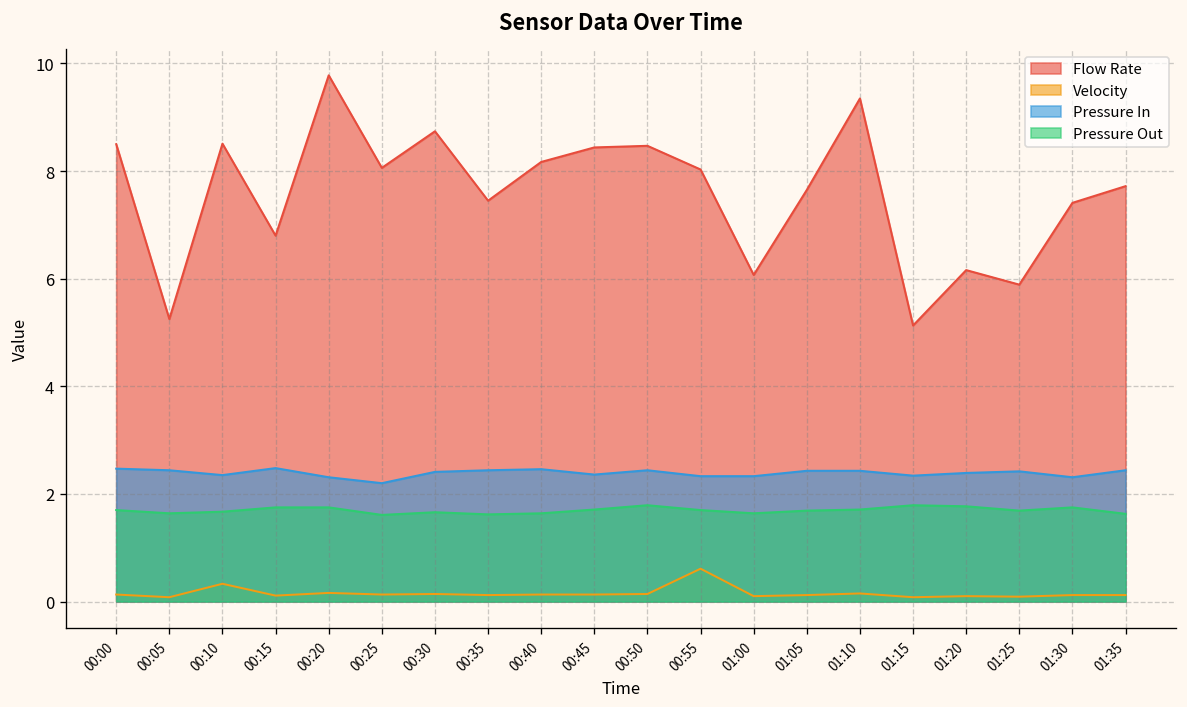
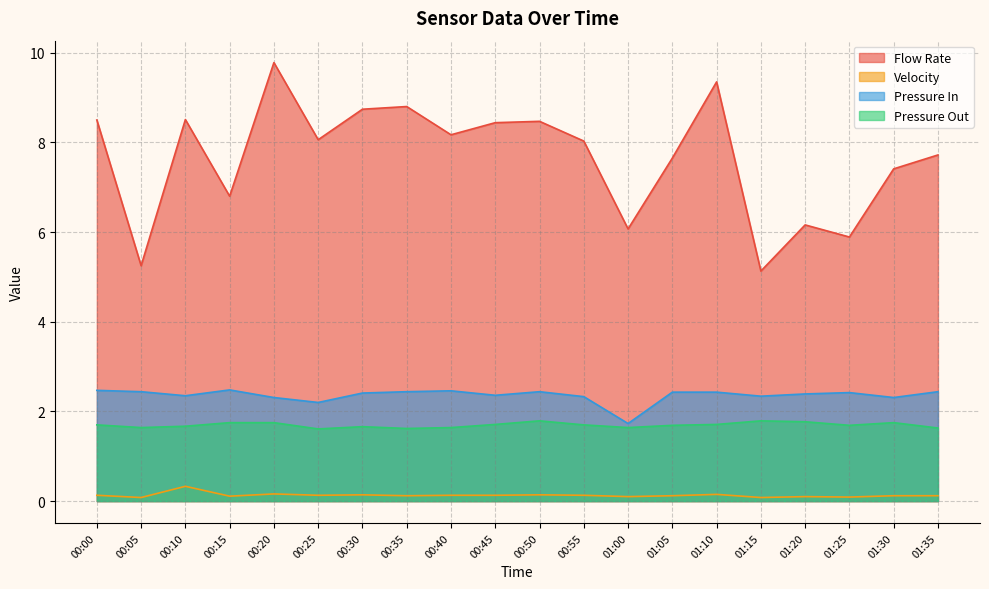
Flow Rate, 00:35: 7.5 -> 8.8
Velocity, 00:55: 0.6 -> 0.1
Pressure In, 01:00: 2.3 -> 1.7
